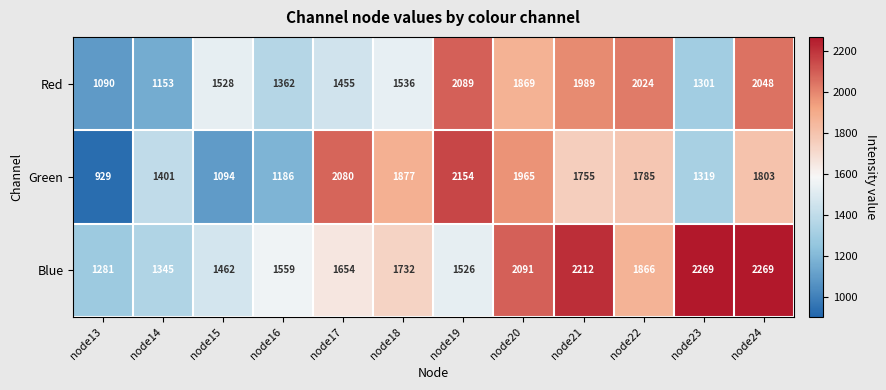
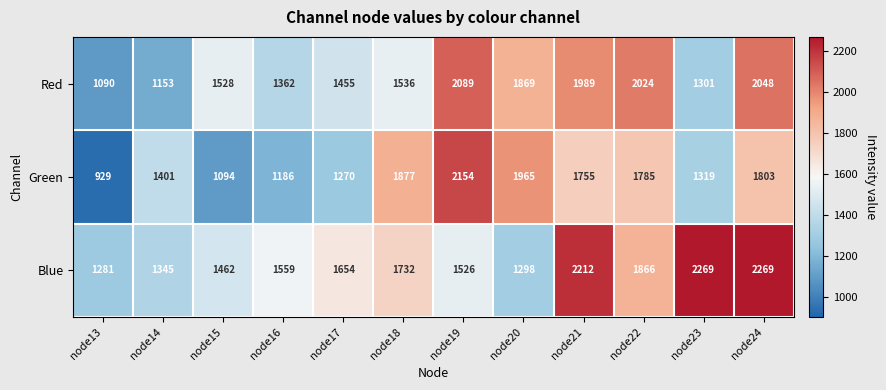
Green, node17: 2080 -> 1270
Blue, node20: 2091 -> 1298
